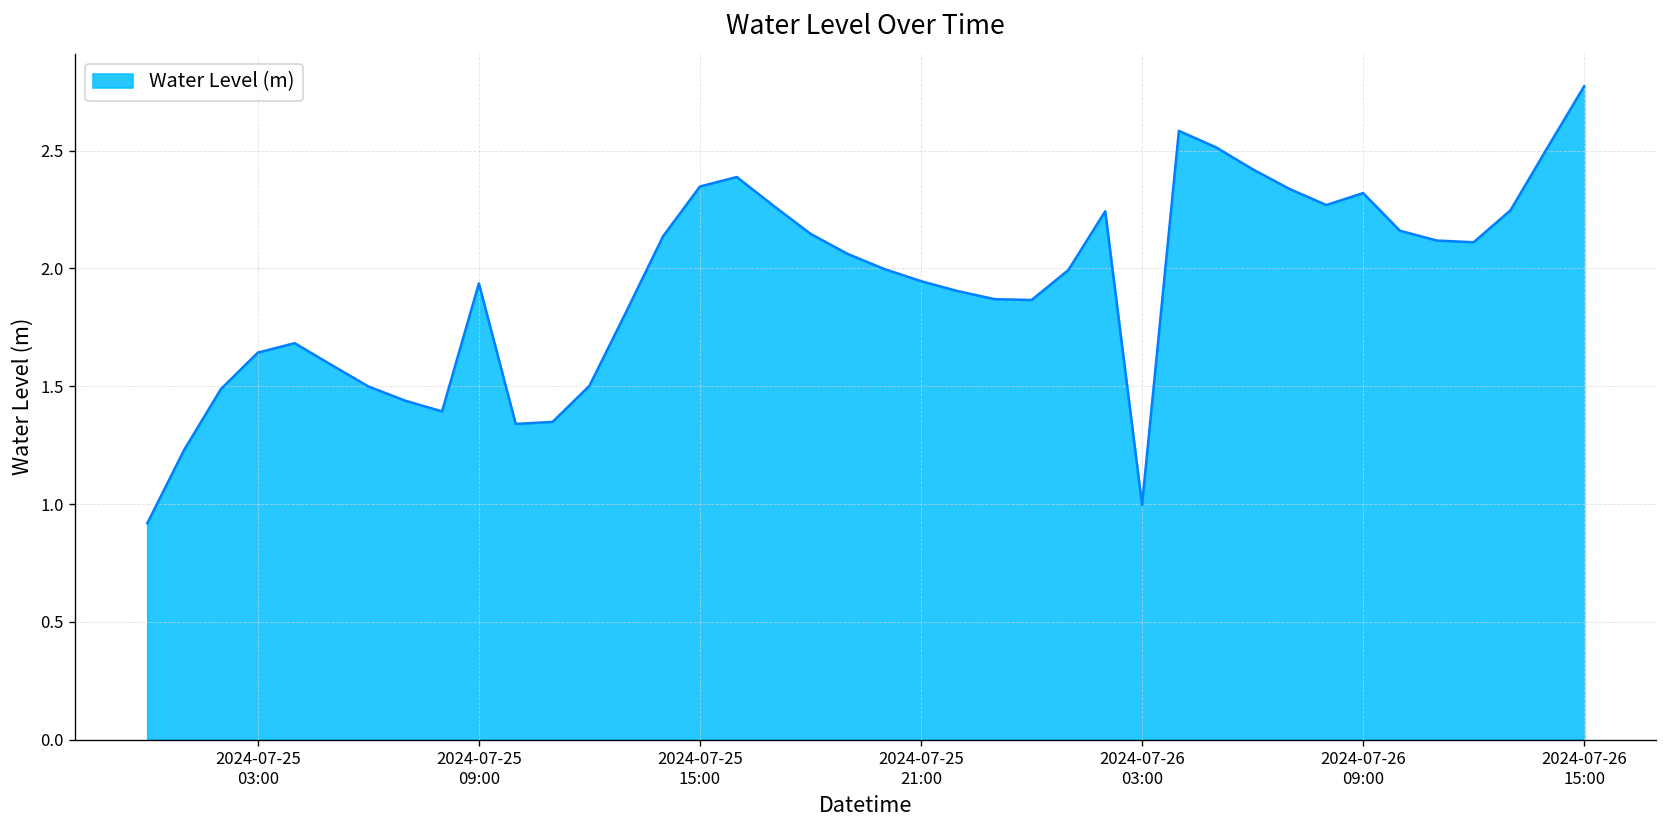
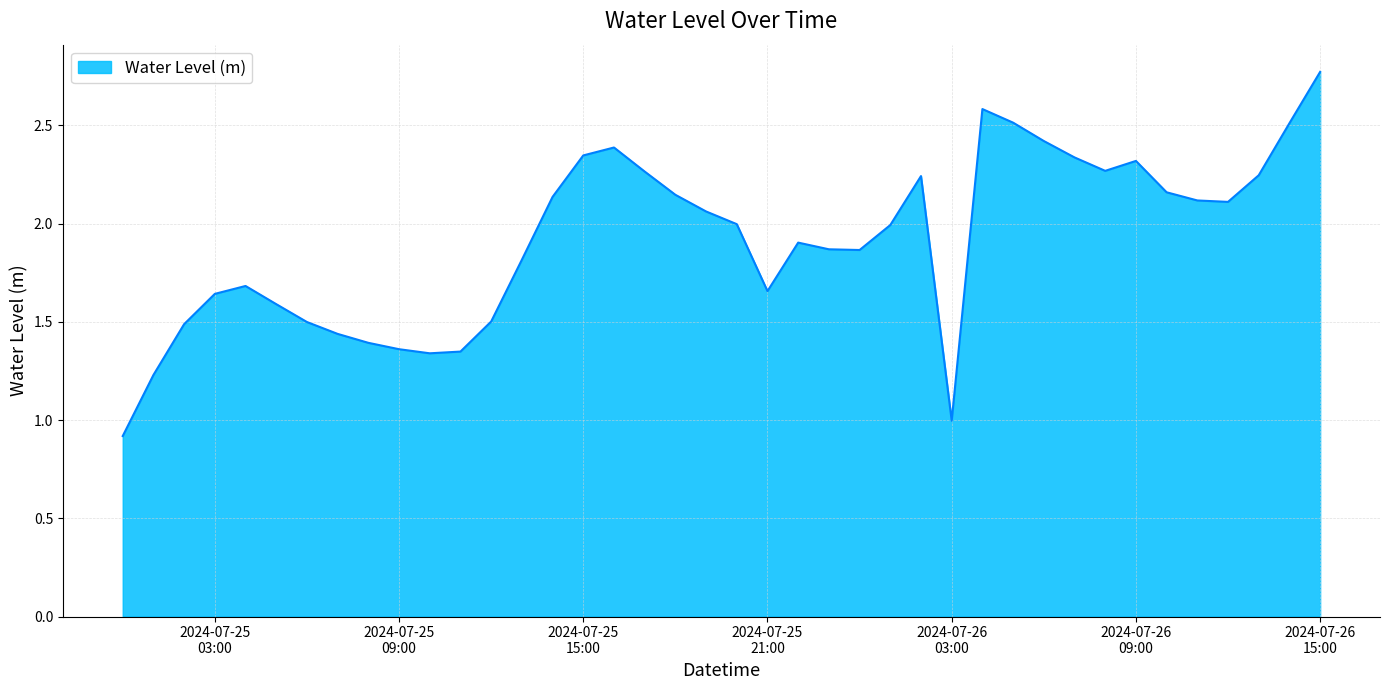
2024-07-25 09:00: 1.94 -> 1.36
2024-07-25 21:00: 1.95 -> 1.66
